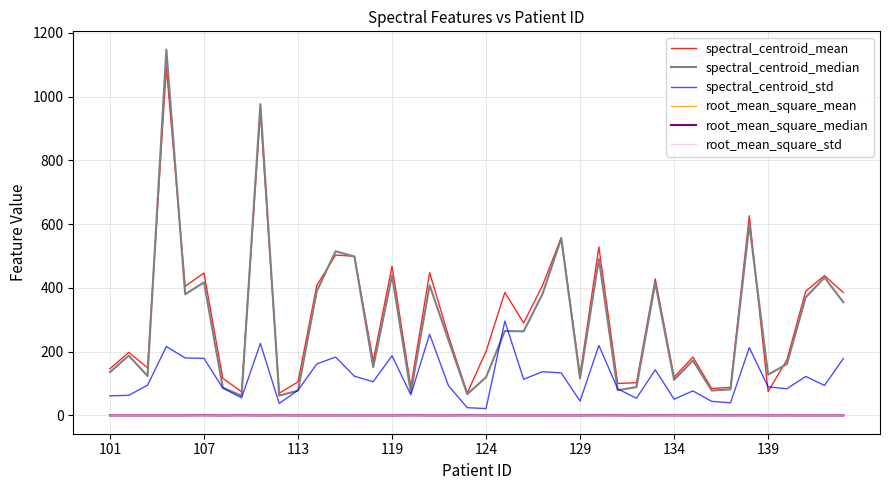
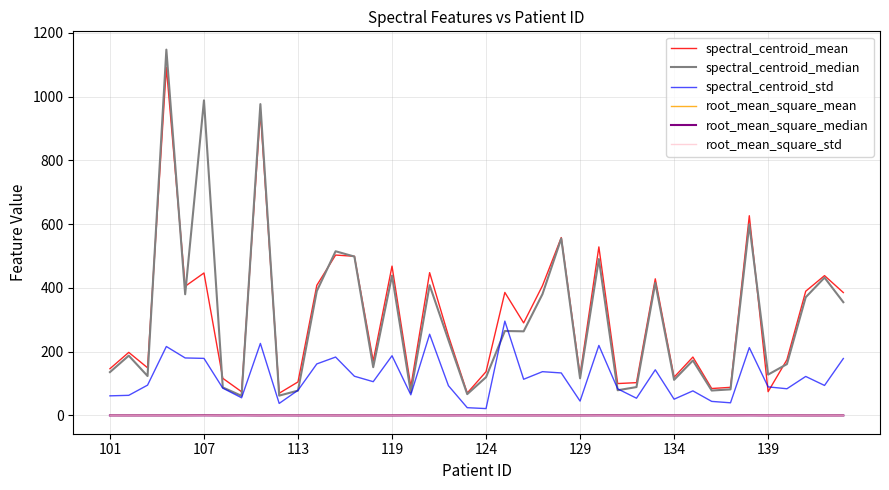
spectral_centroid_median, 107: 420 -> 990
spectral_centroid_mean, 124: 200 -> 140
